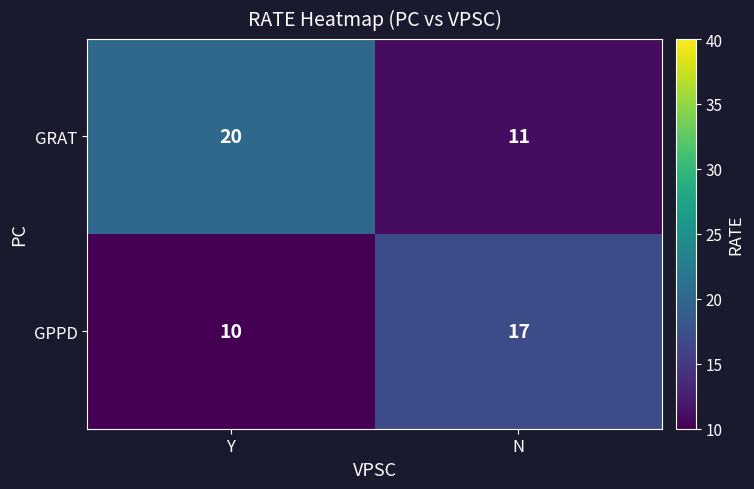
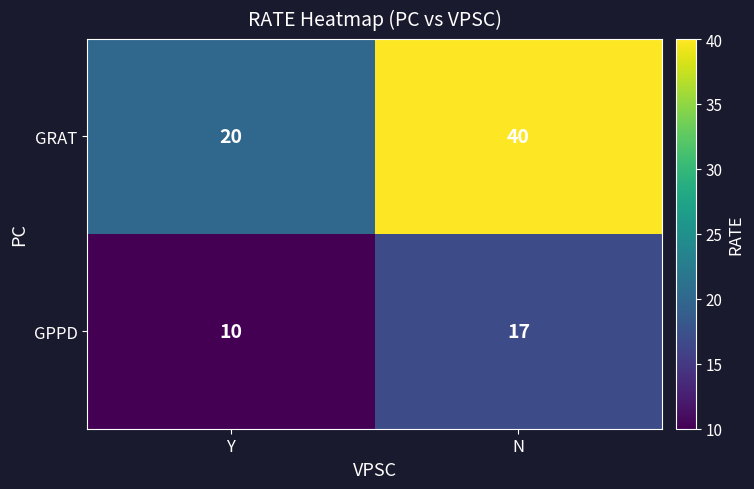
GRAT, N: 11 -> 40
